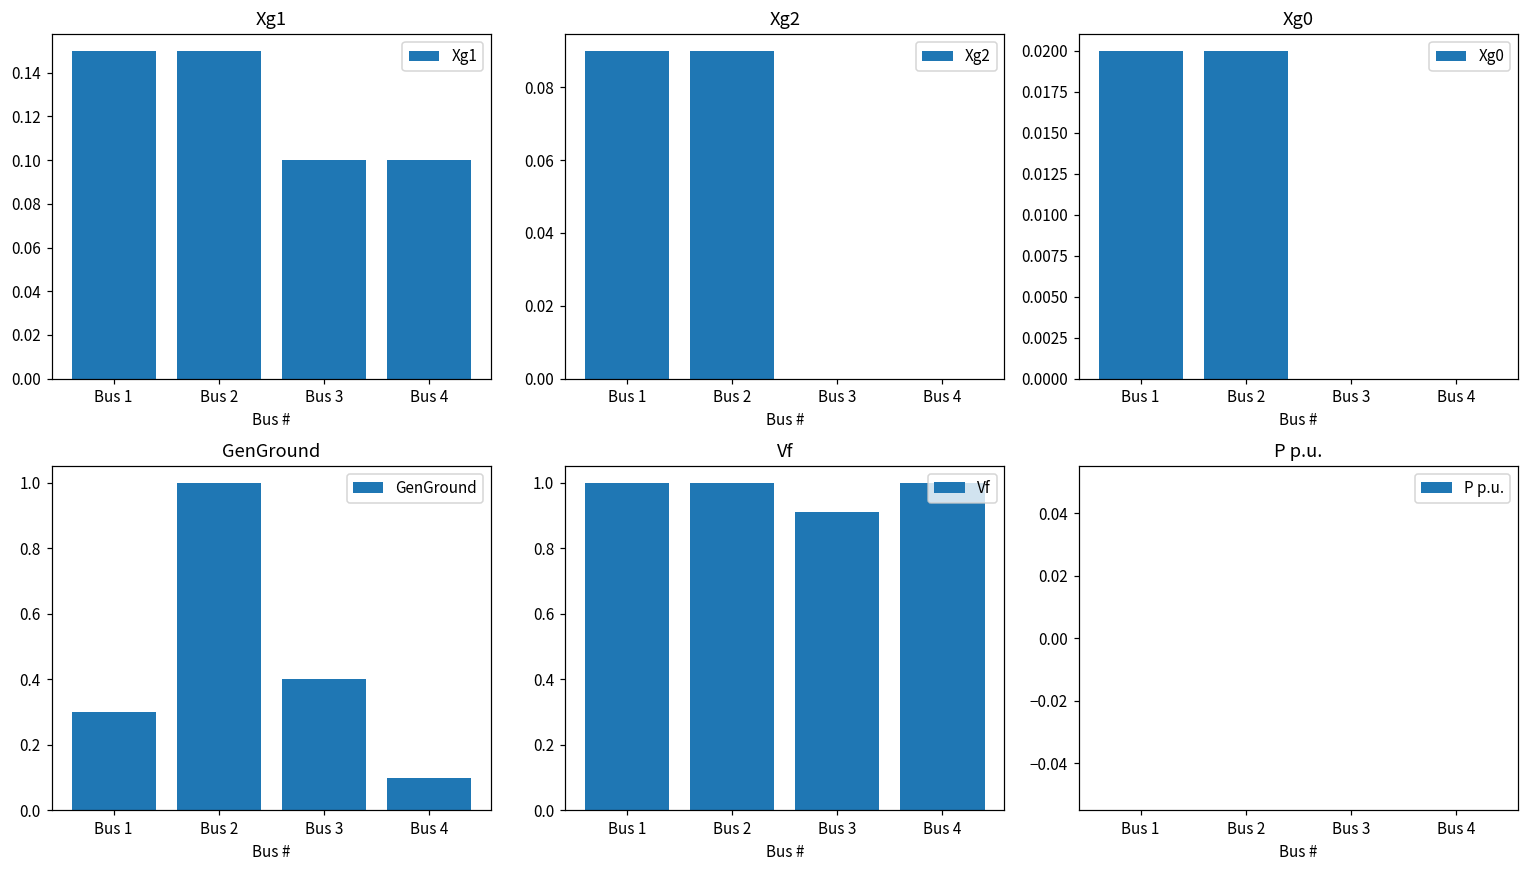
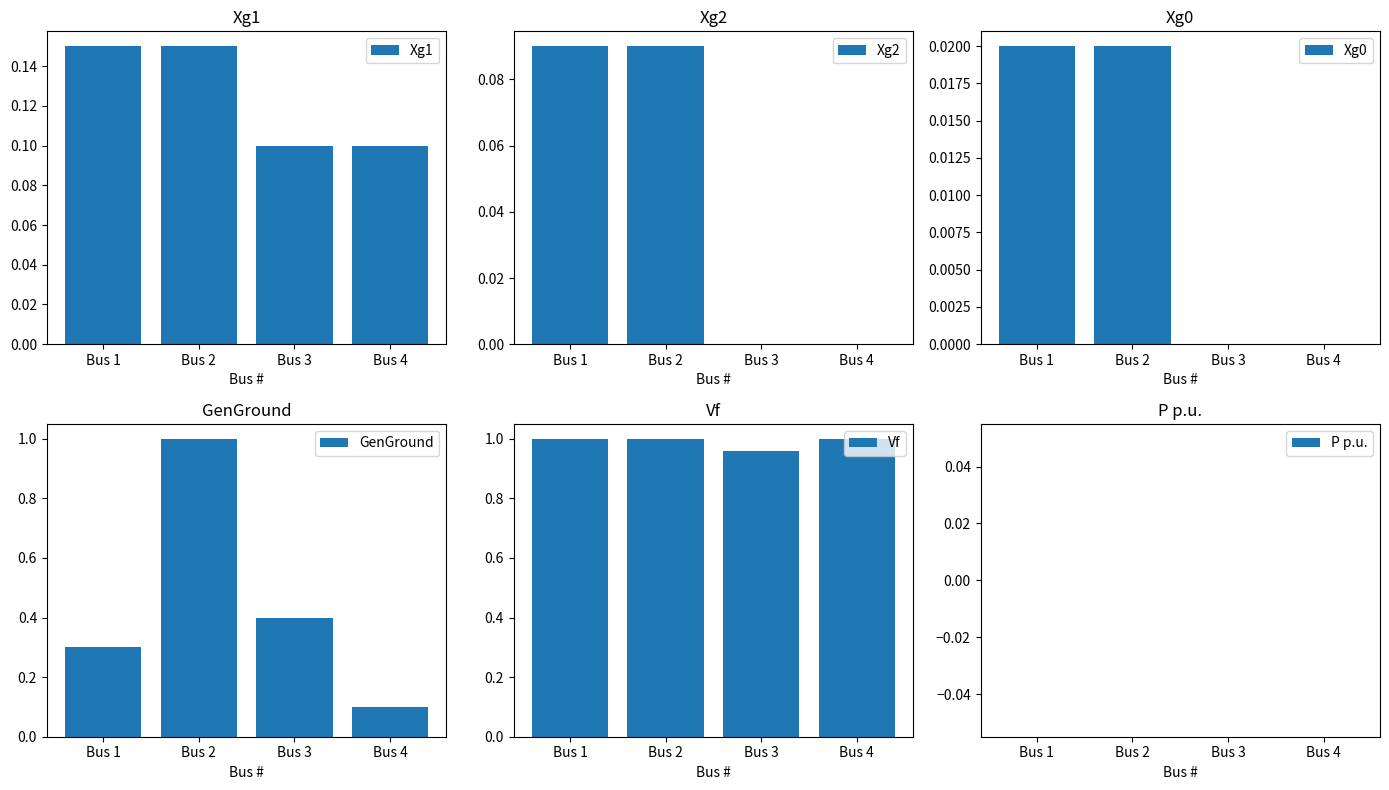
Vf, Bus 3: 0.91 -> 0.96
